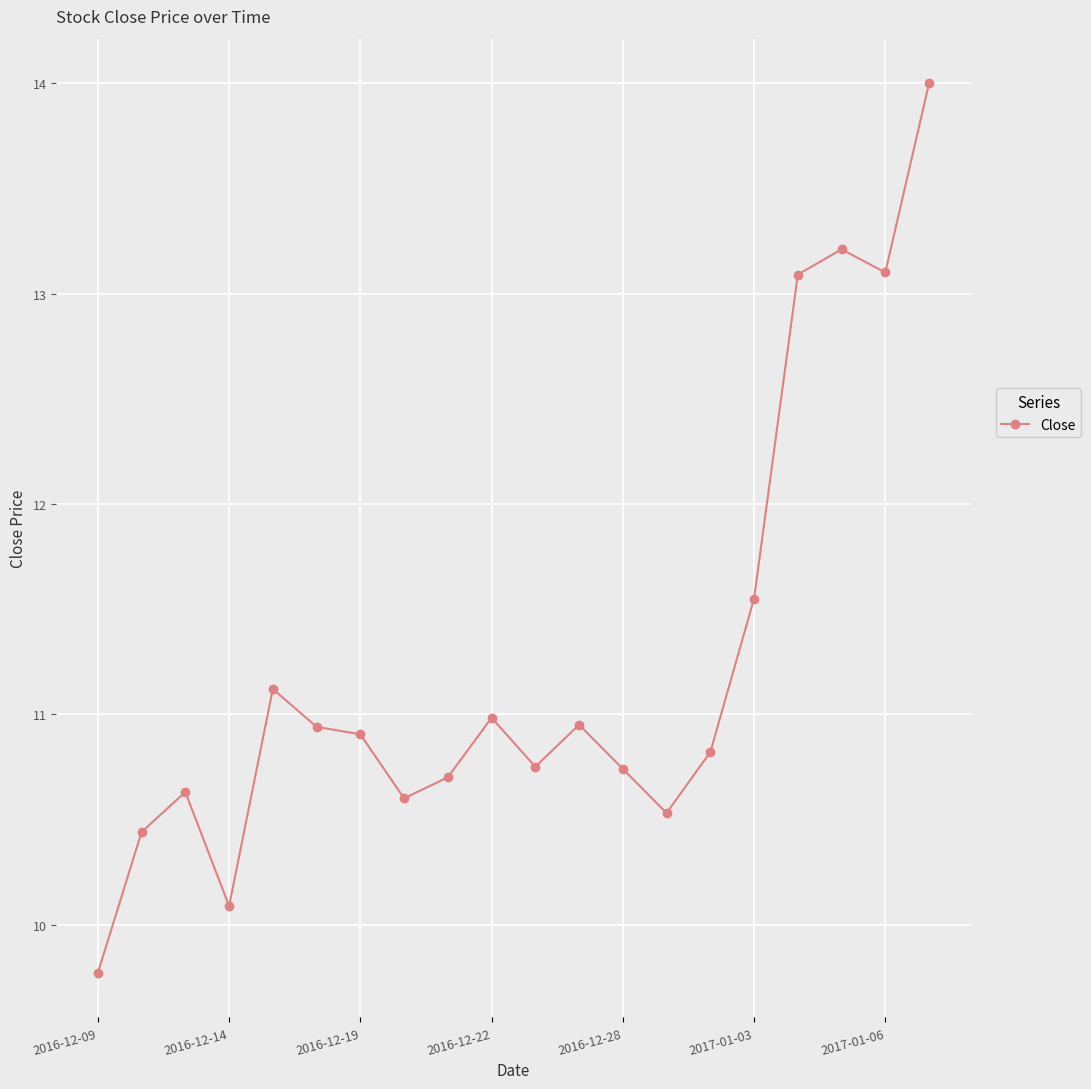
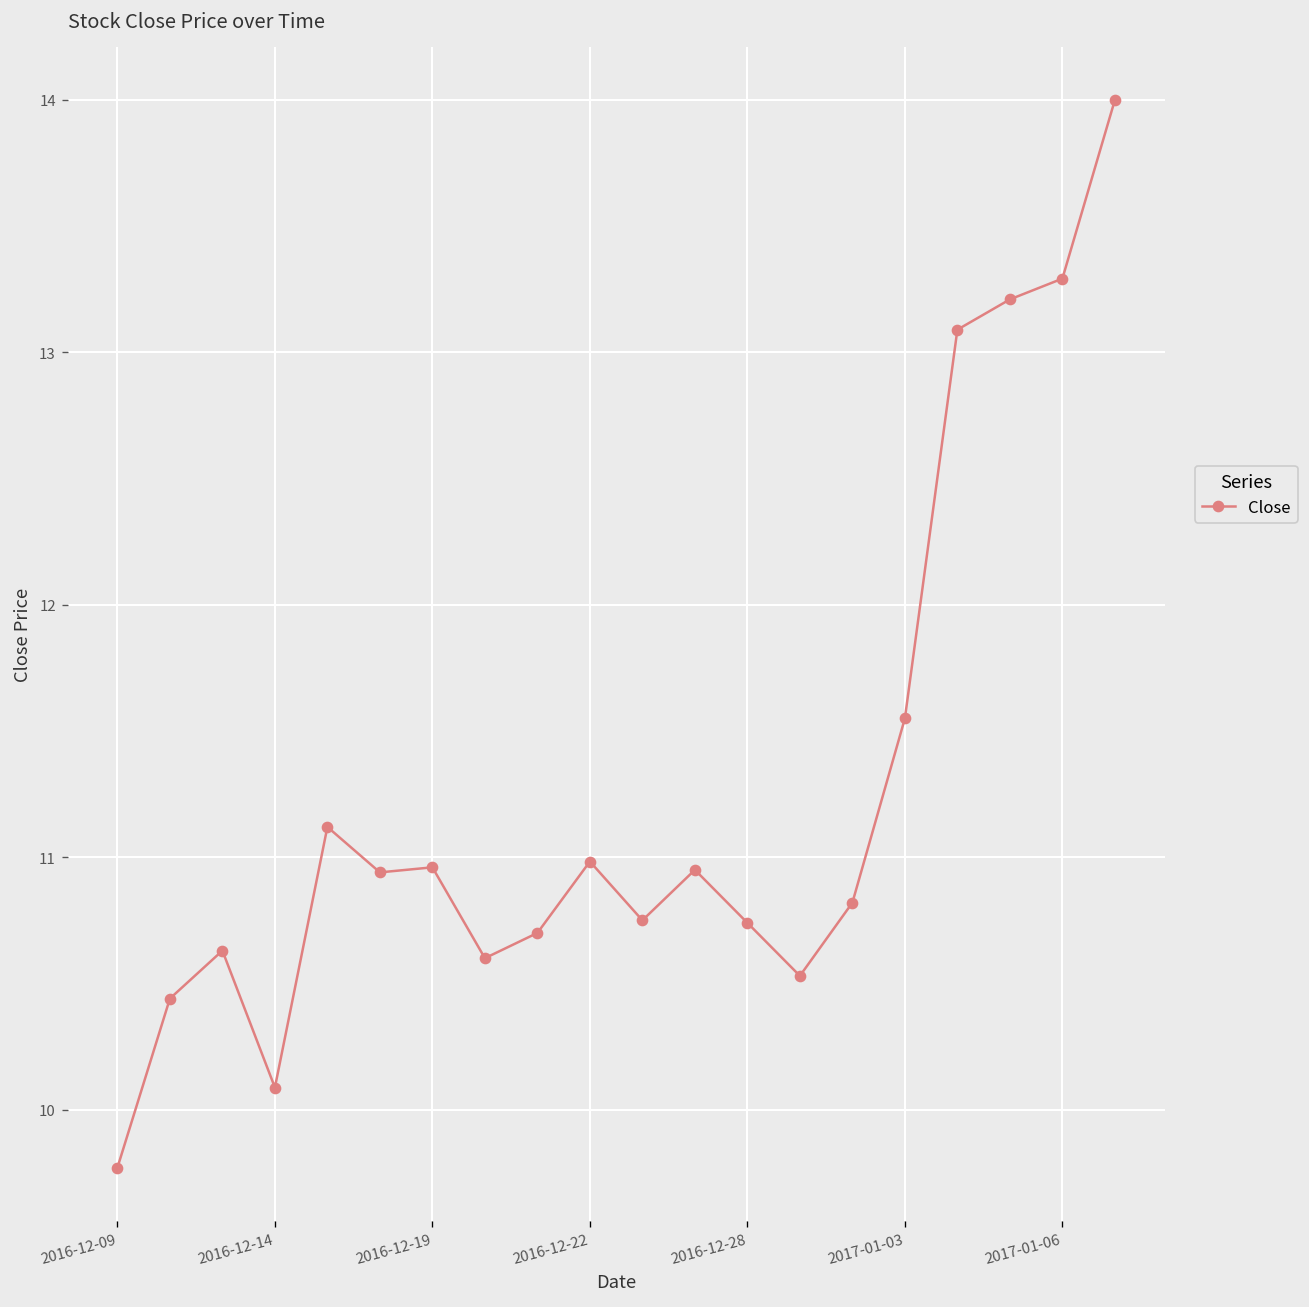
2016-12-19: 10.90 -> 10.96
2017-01-06: 13.10 -> 13.29
